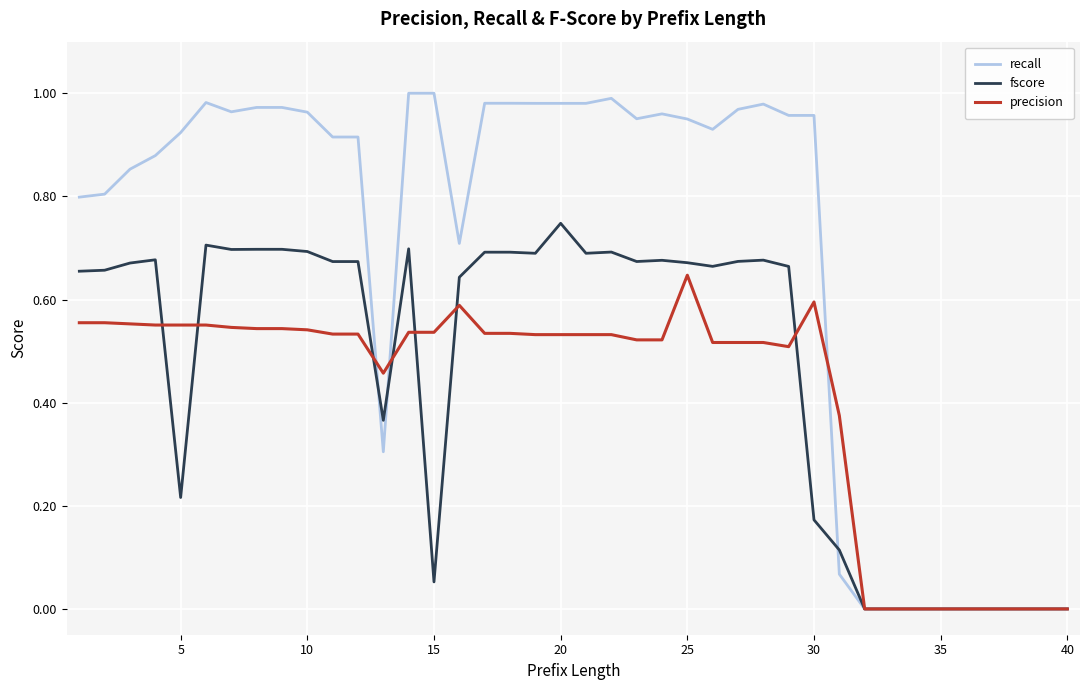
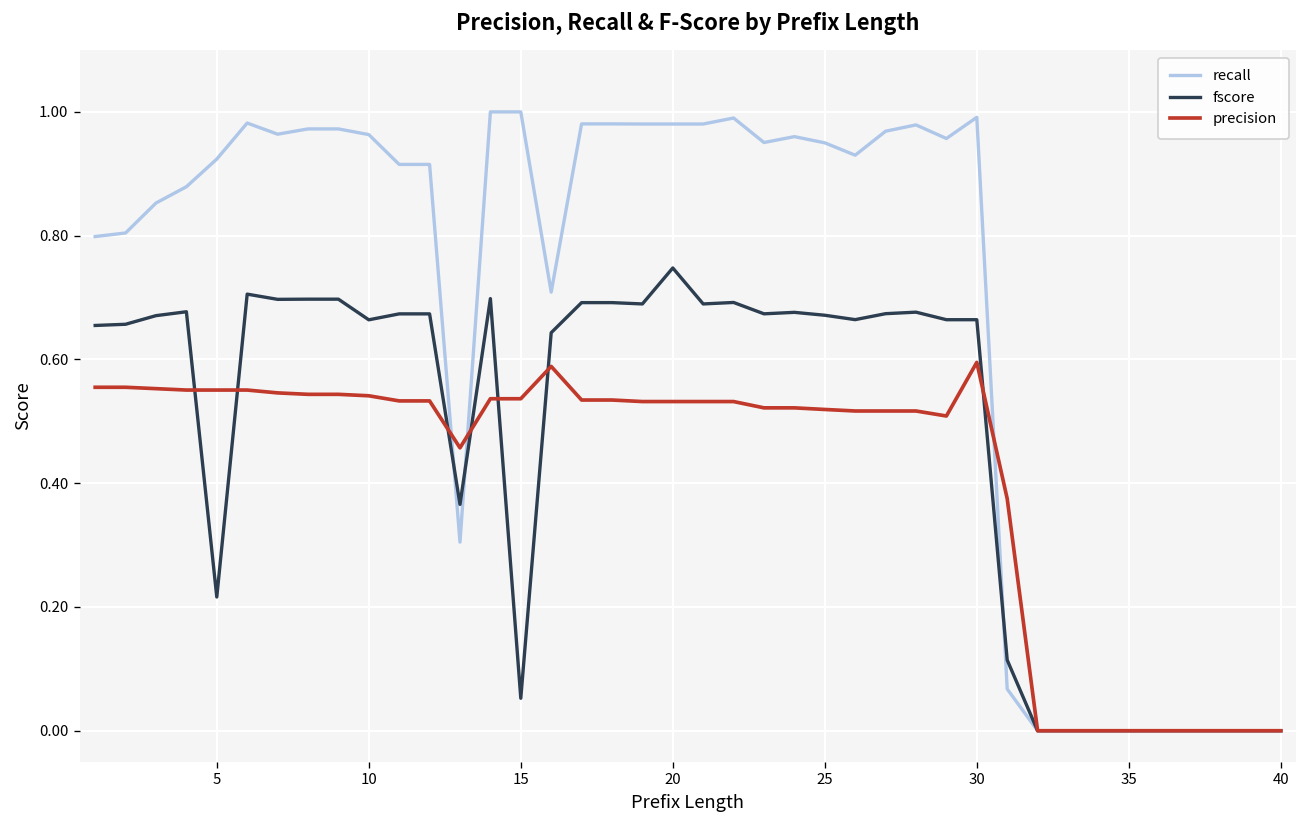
fscore, 10: 0.69 -> 0.66
precision, 25: 0.65 -> 0.52
recall, 30: 0.96 -> 0.99
fscore, 30: 0.17 -> 0.66
